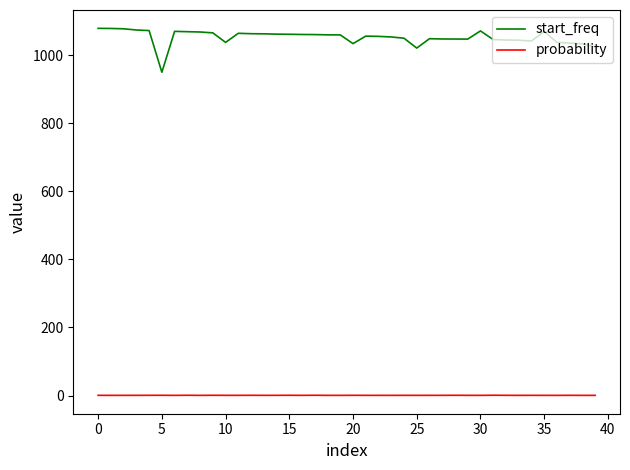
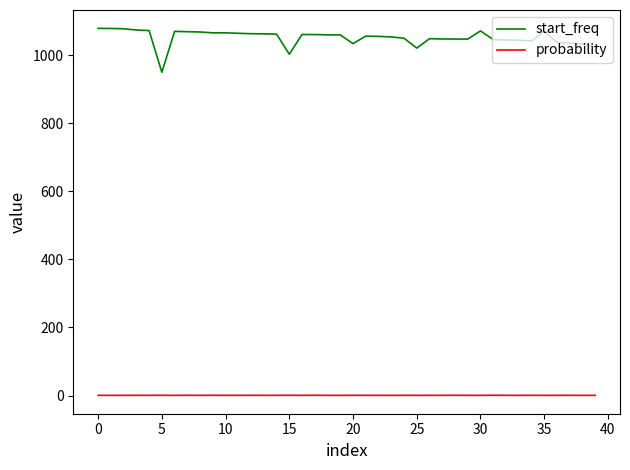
start_freq, 10: 1040 -> 1070
start_freq, 15: 1060 -> 1000
